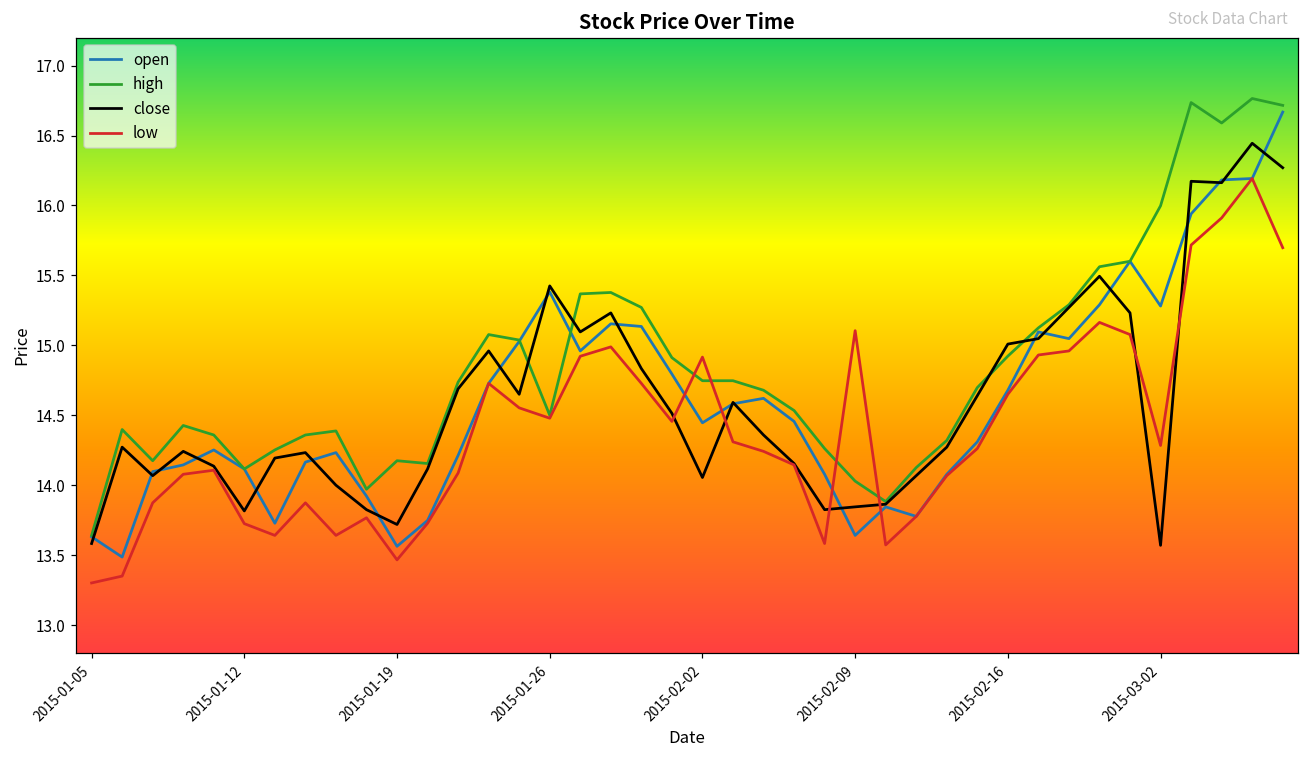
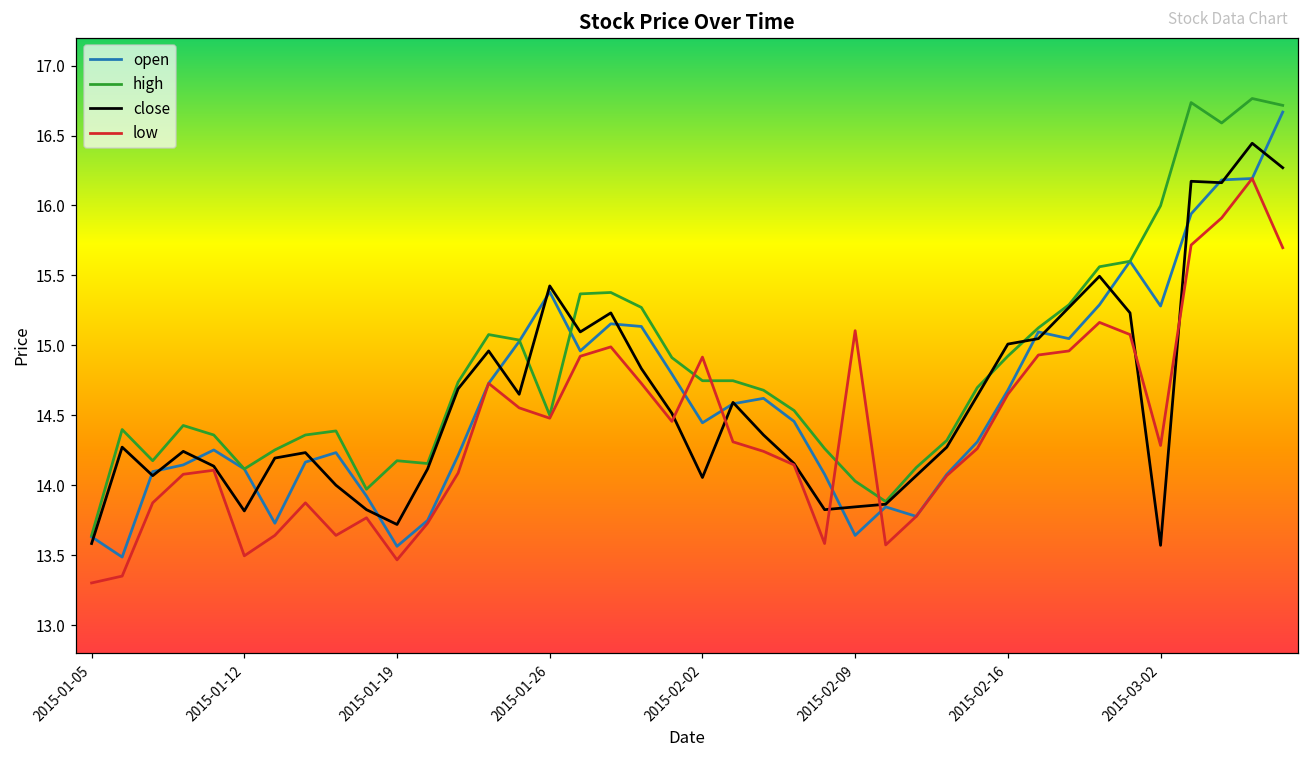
low, 2015-01-12: 13.73 -> 13.50
